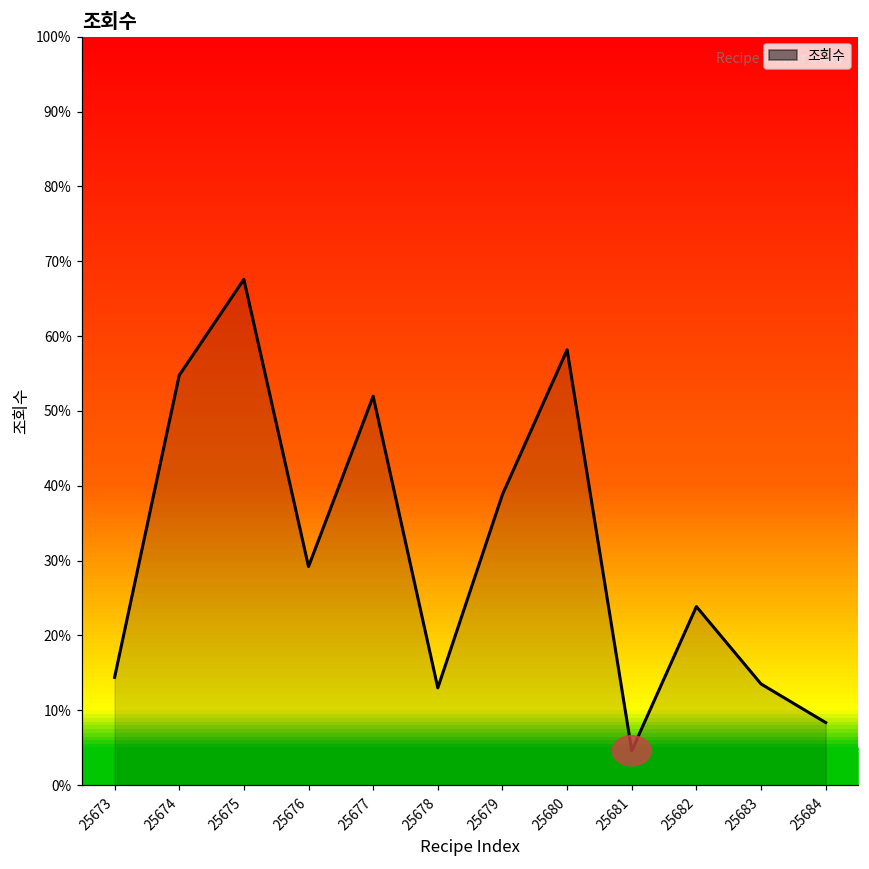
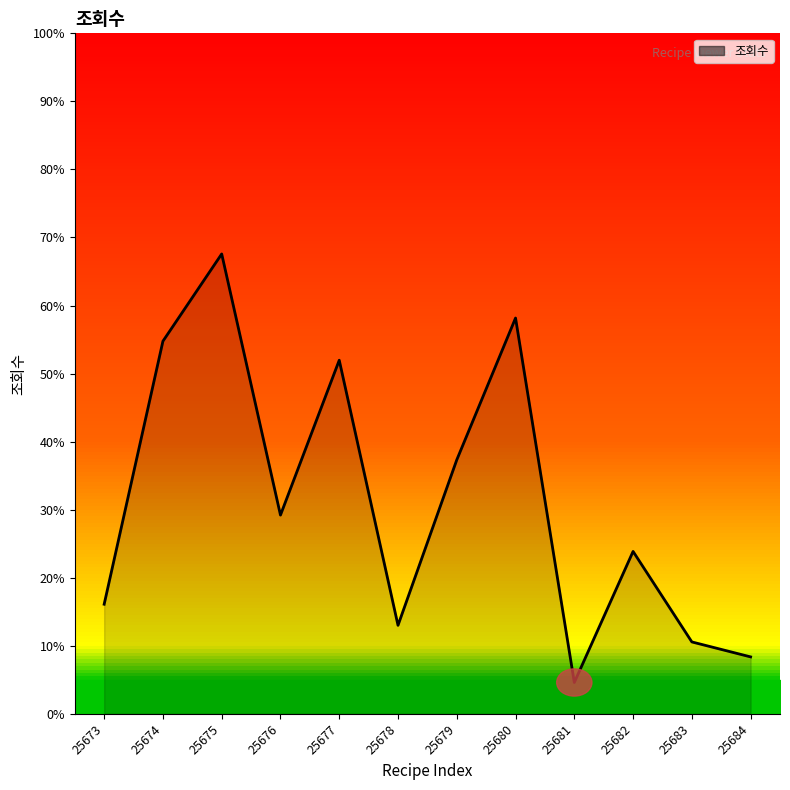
조회수, 25673: 14% -> 16%
조회수, 25679: 39% -> 37%
조회수, 25683: 14% -> 11%
